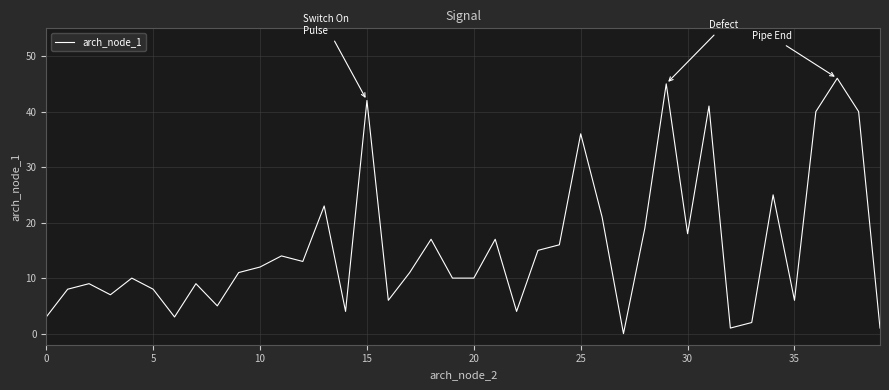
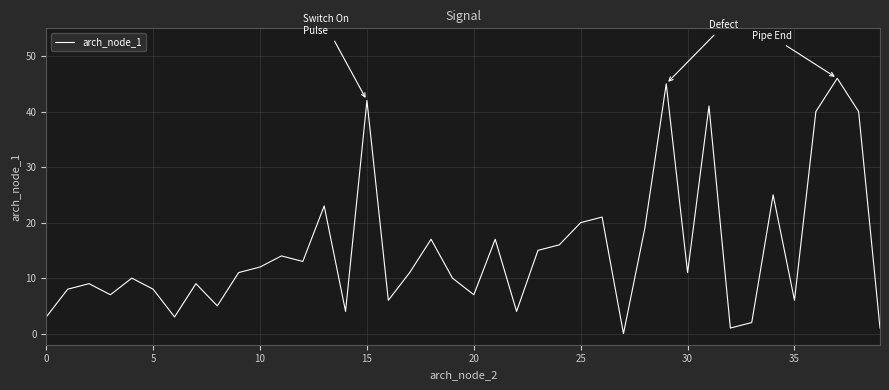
20: 10 -> 7
25: 36 -> 20
30: 18 -> 11
